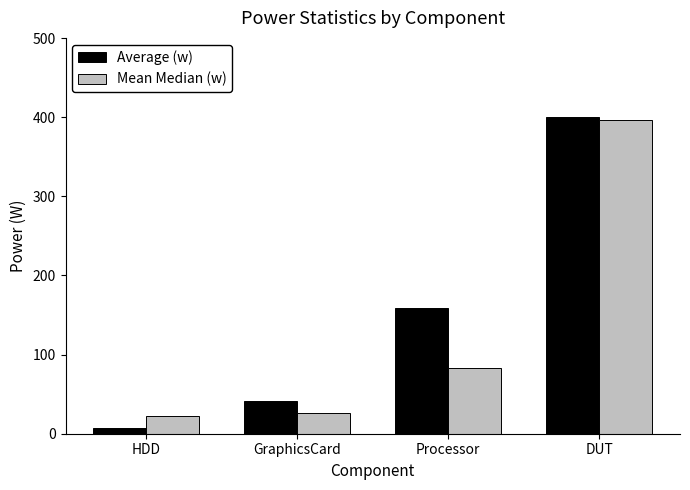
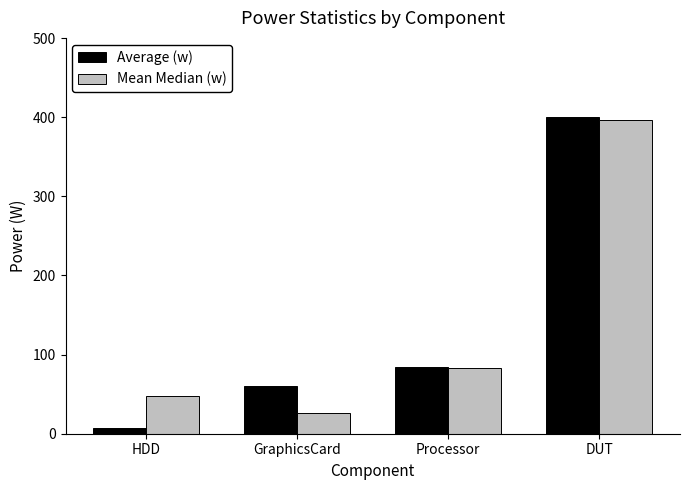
Mean Median (w), HDD: 20 -> 50
Average (w), GraphicsCard: 40 -> 60
Average (w), Processor: 160 -> 80
